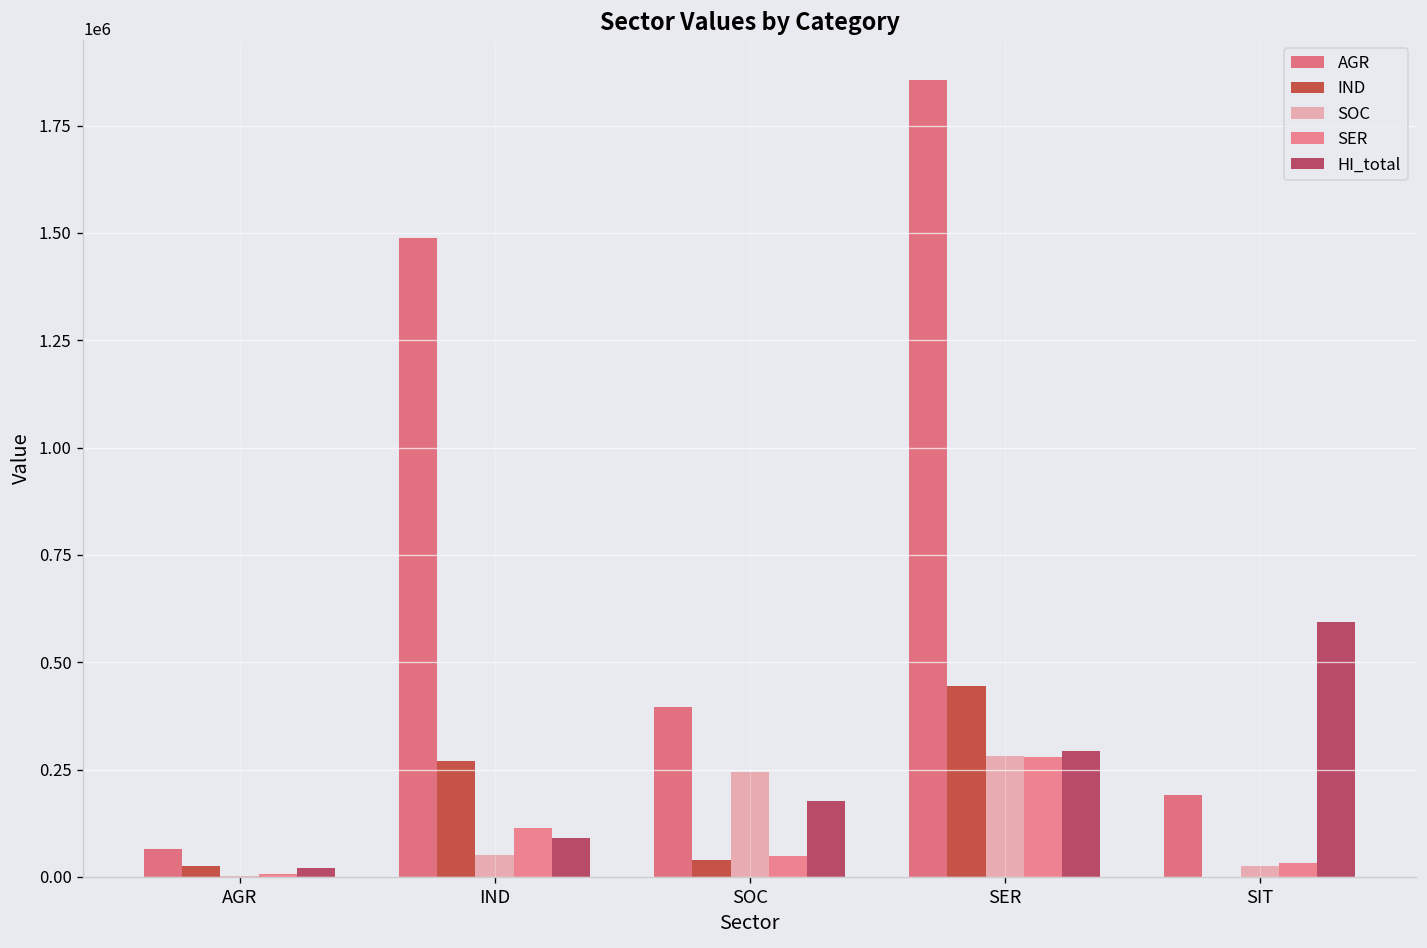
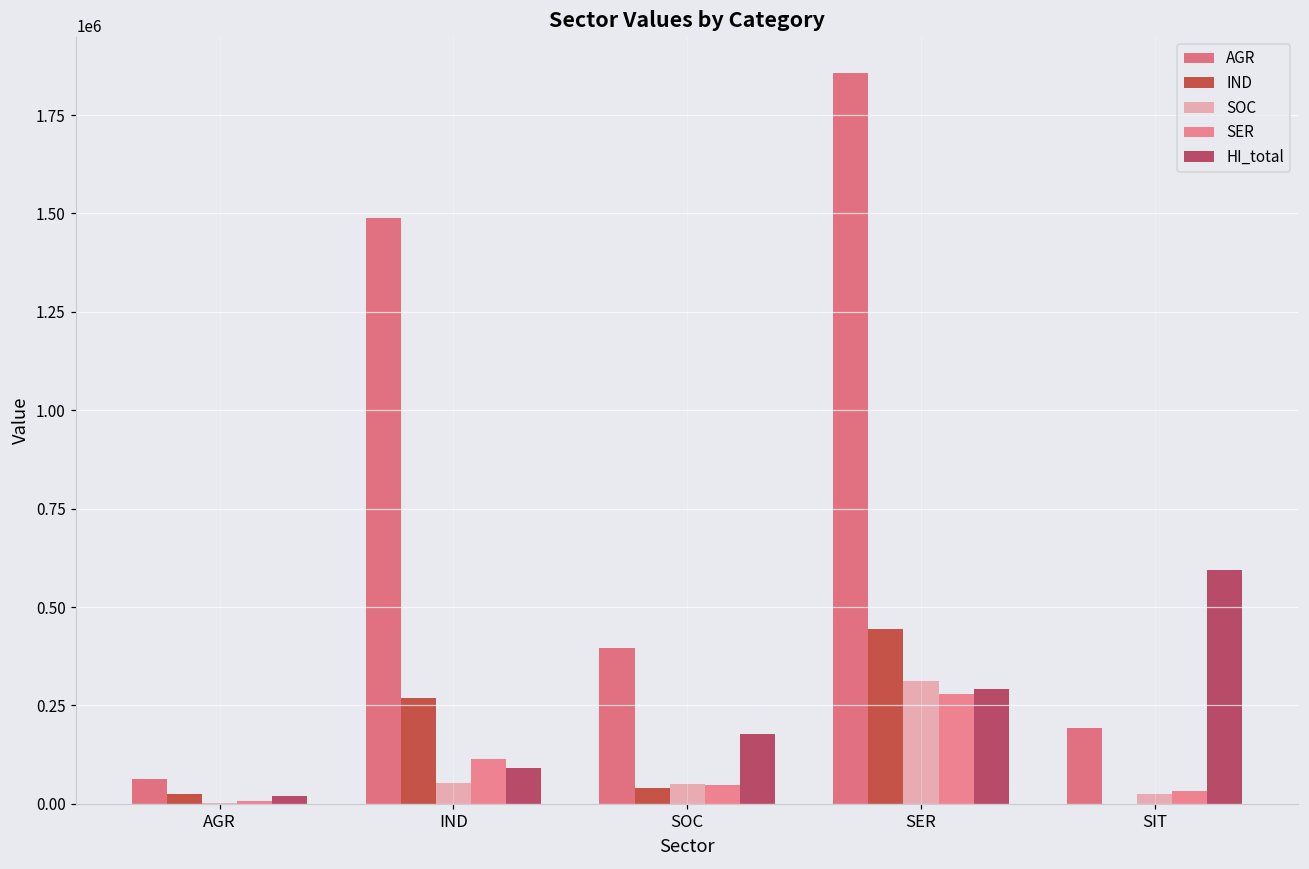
SOC, SOC: 240000 -> 50000
SOC, SER: 280000 -> 310000
